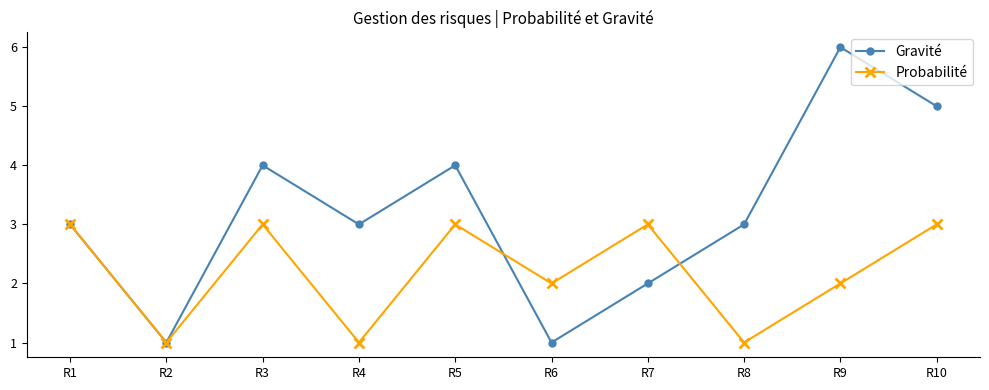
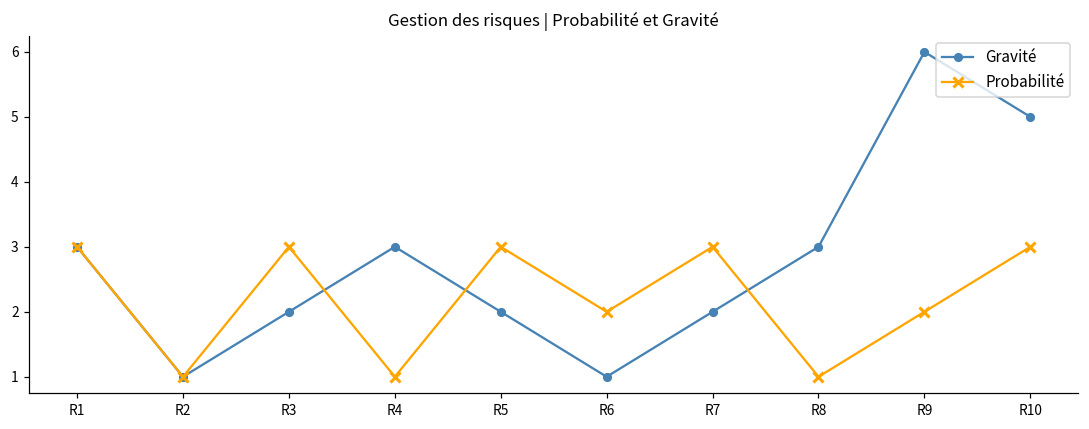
Gravité, R3: 4 -> 2
Gravité, R5: 4 -> 2
